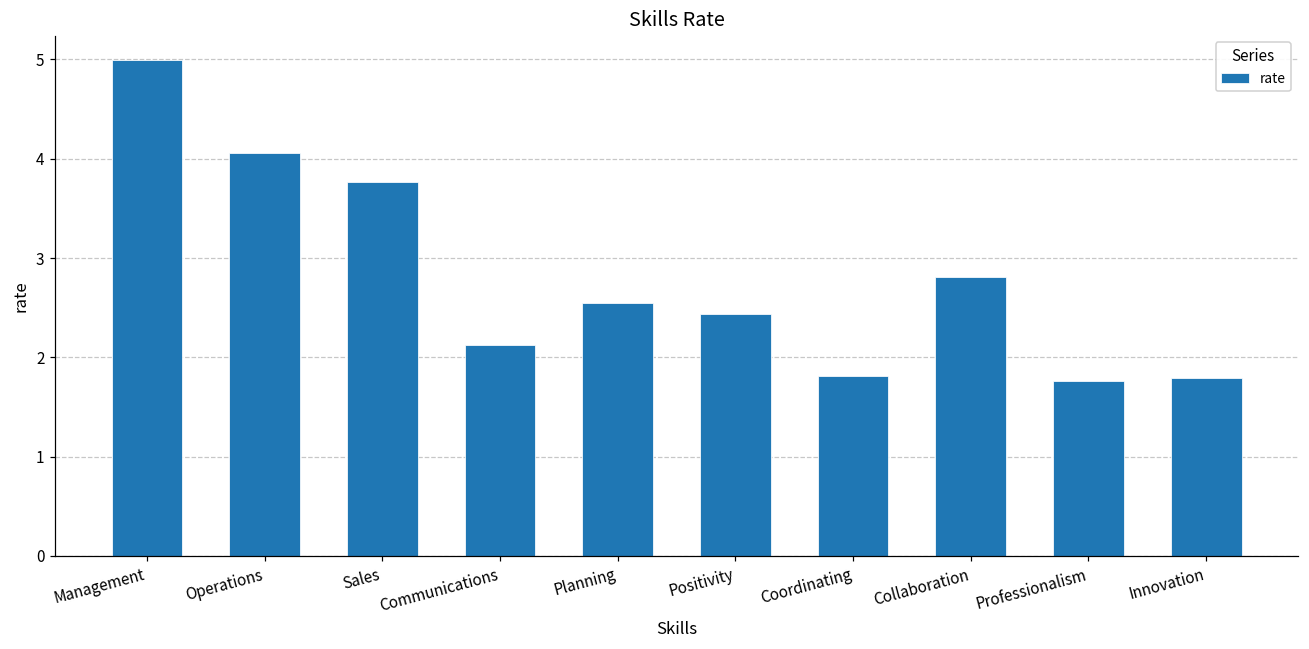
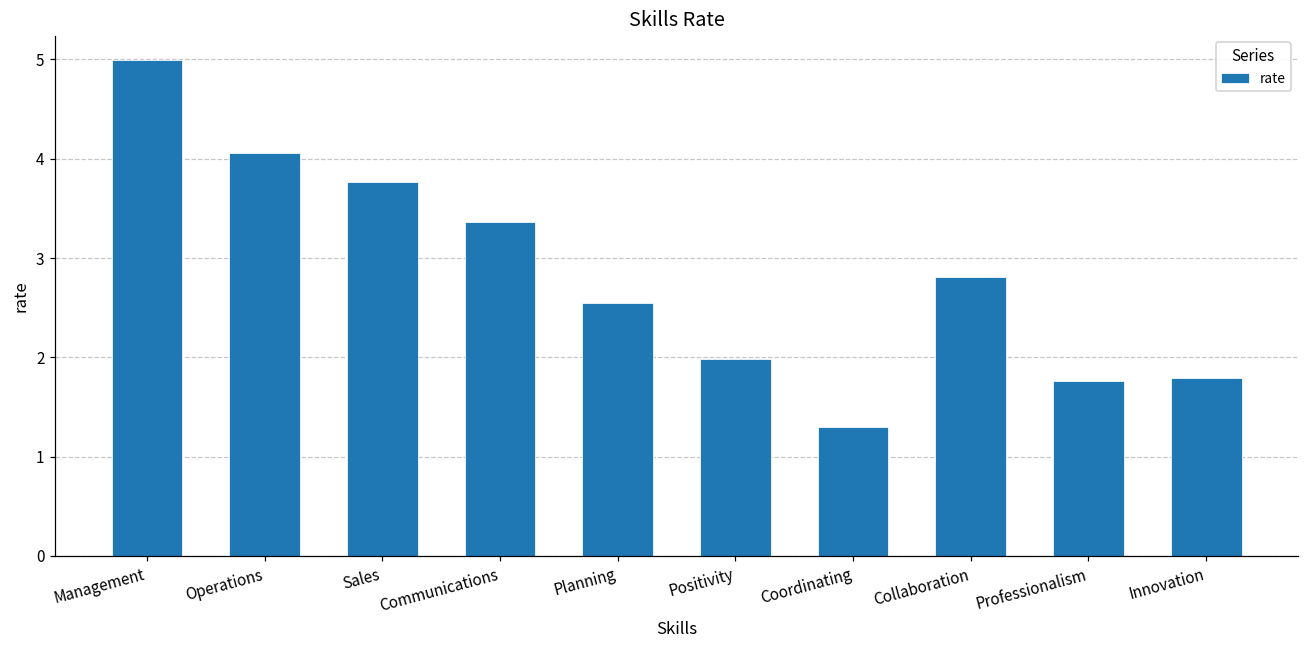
Communications: 2.1 -> 3.4
Positivity: 2.4 -> 2.0
Coordinating: 1.8 -> 1.3
